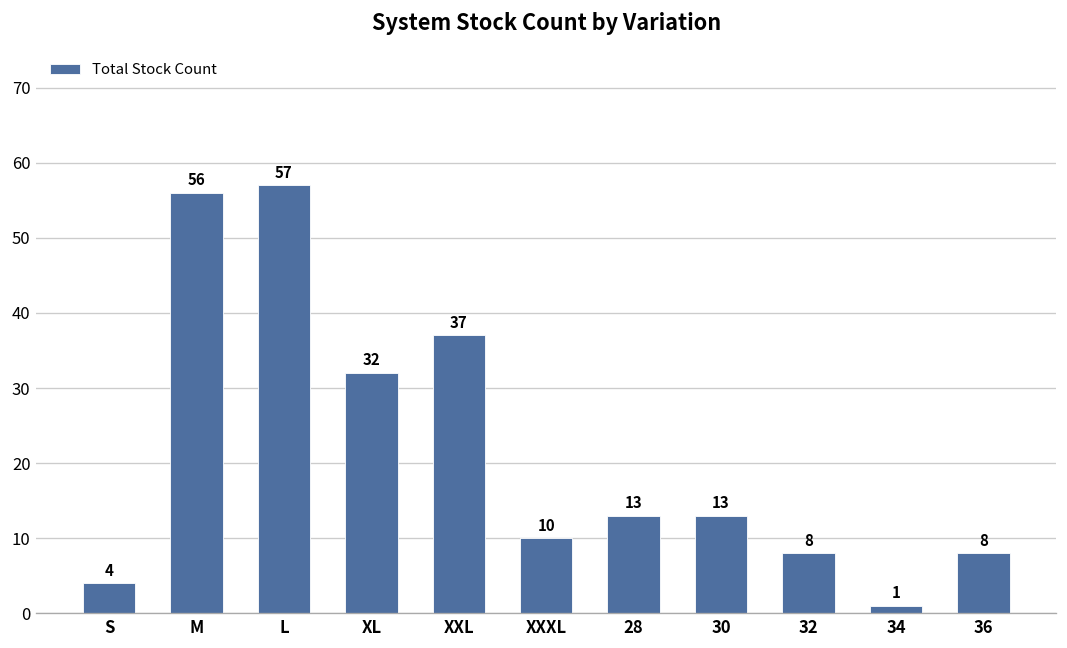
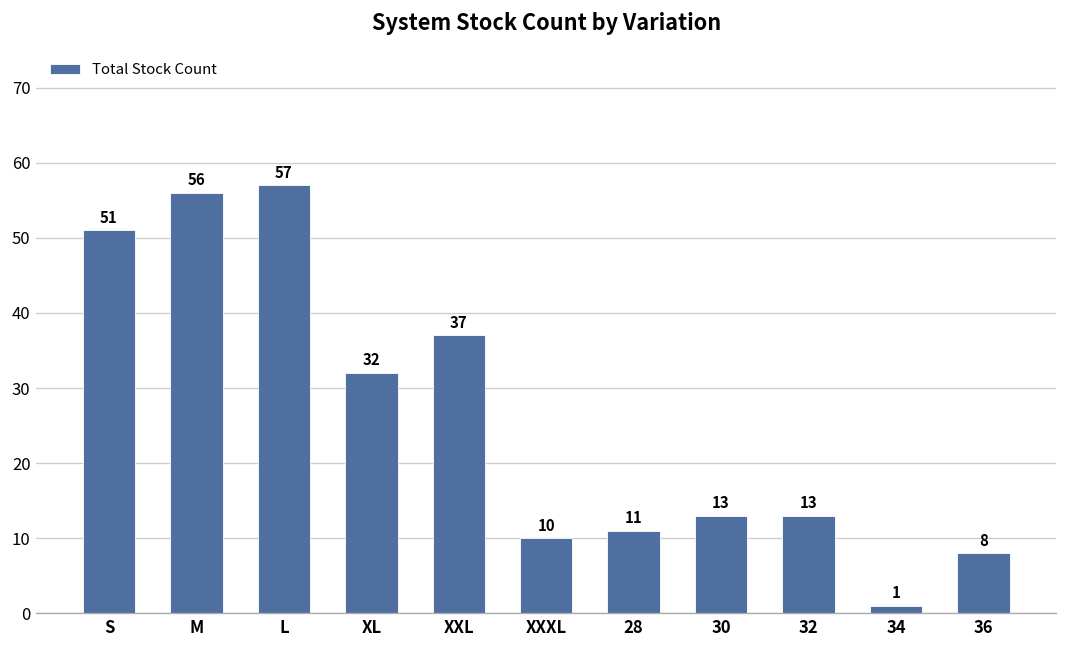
S: 4 -> 51
28: 13 -> 11
32: 8 -> 13
